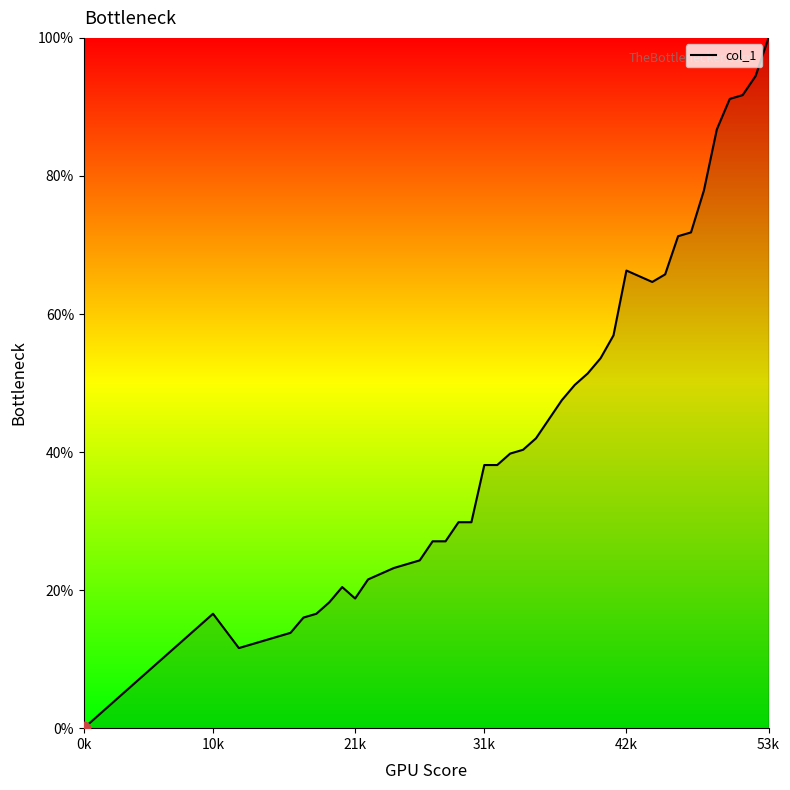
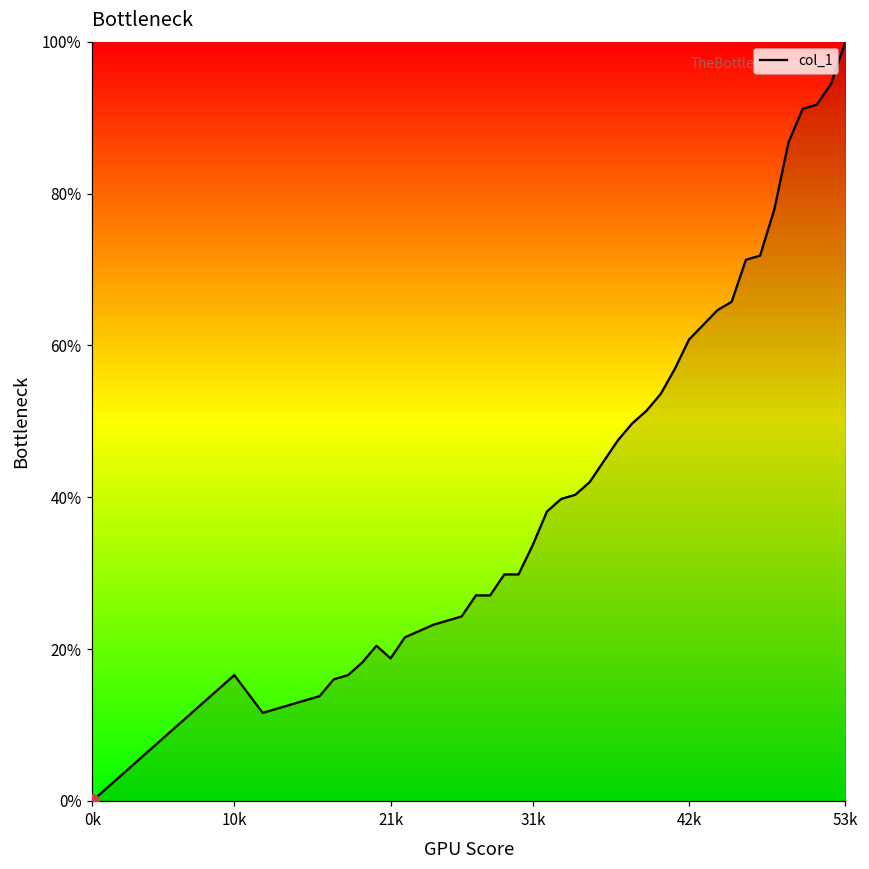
col_1, 31k: 38% -> 34%
col_1, 42k: 66% -> 61%
